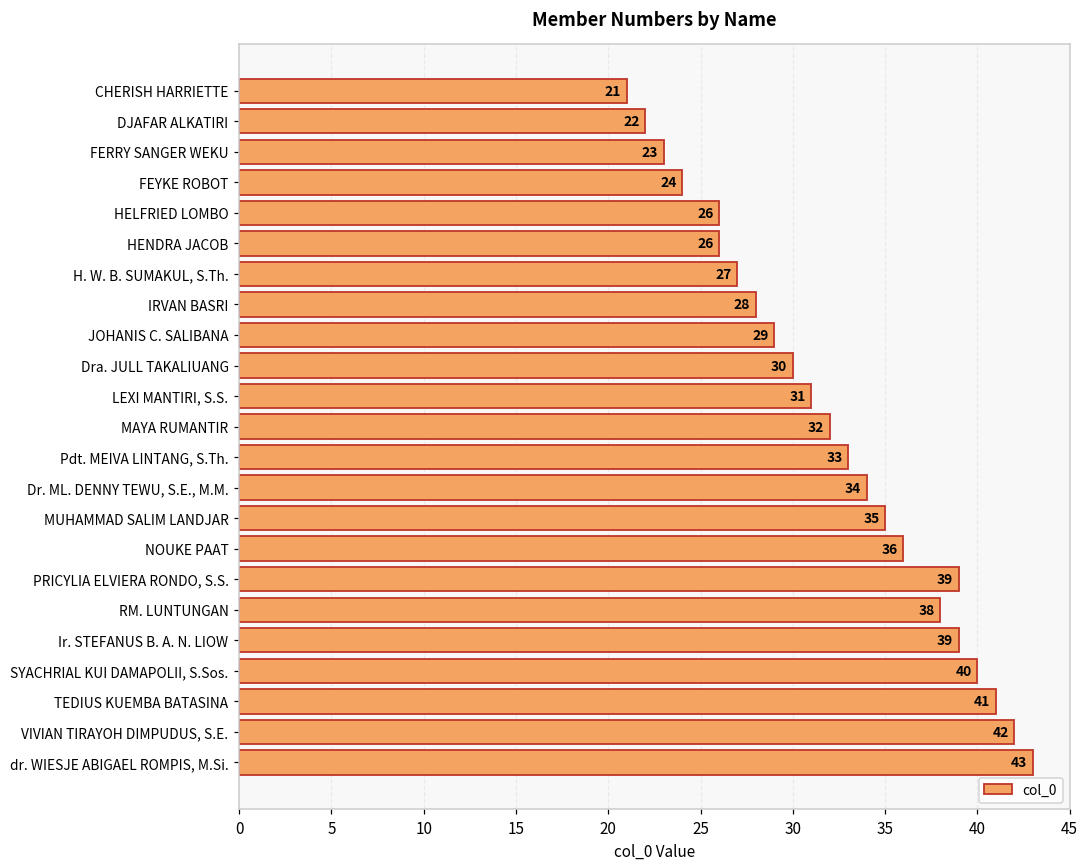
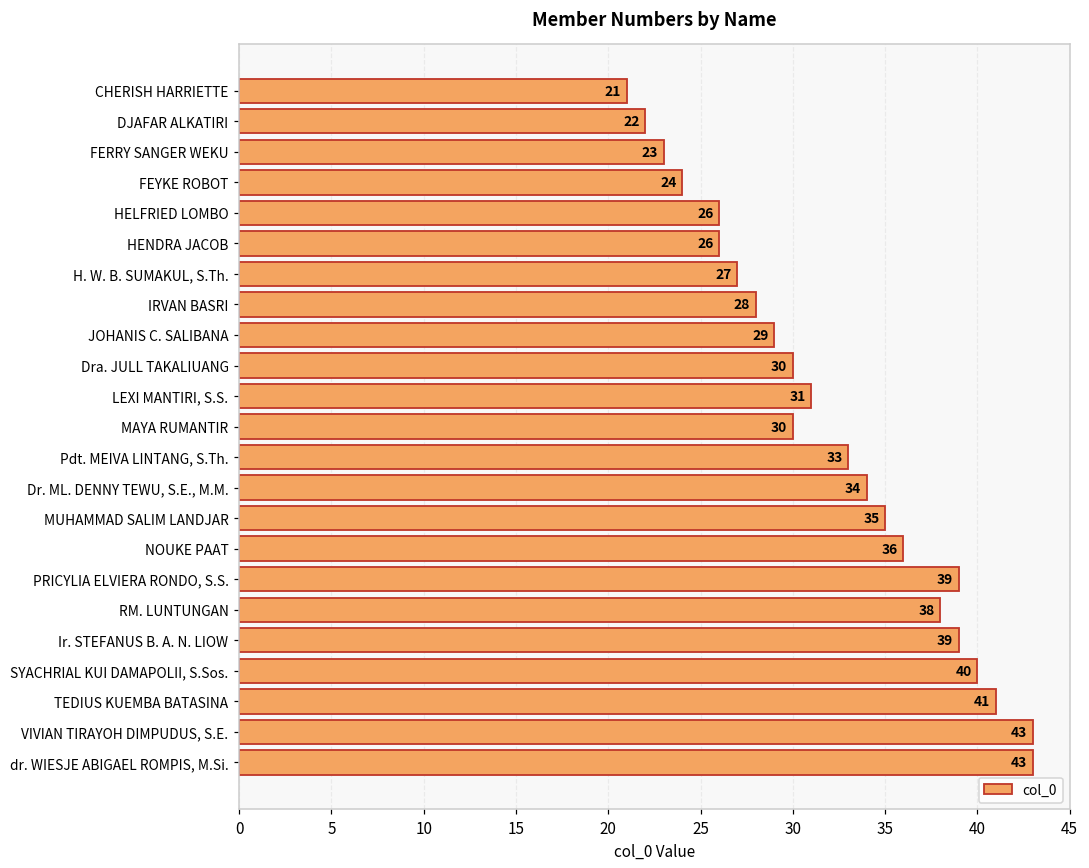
MAYA RUMANTIR: 32 -> 30
VIVIAN TIRAYOH DIMPUDUS, S.E.: 42 -> 43
